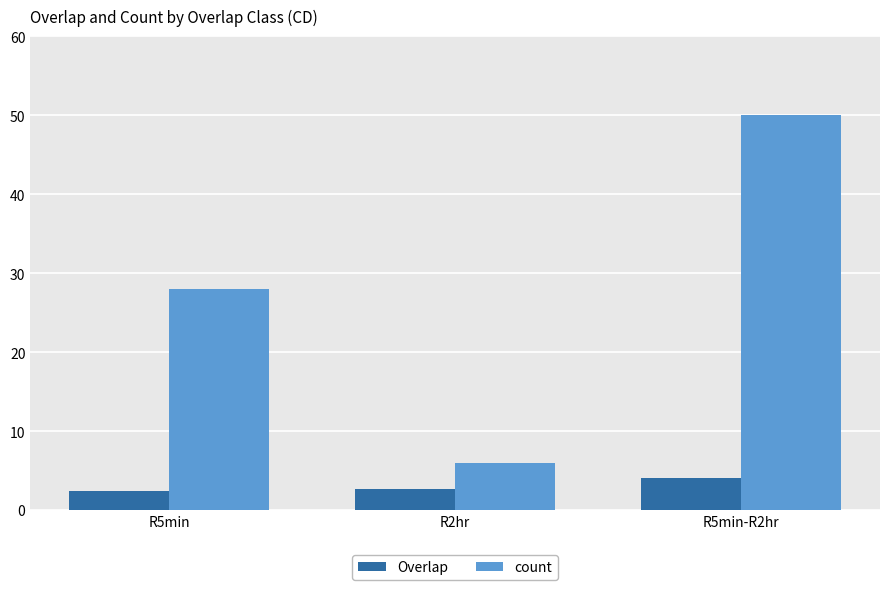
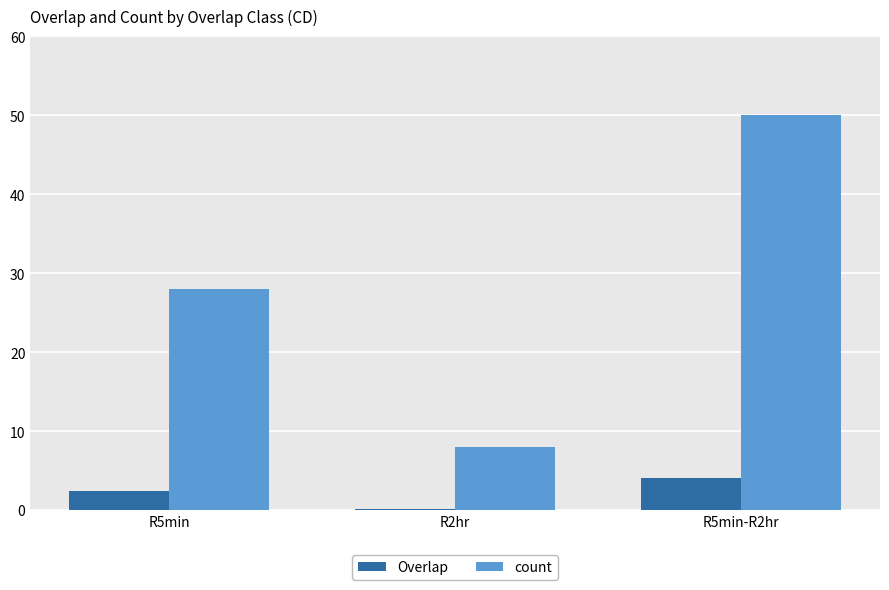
Overlap, R2hr: 3 -> 0
count, R2hr: 6 -> 8
